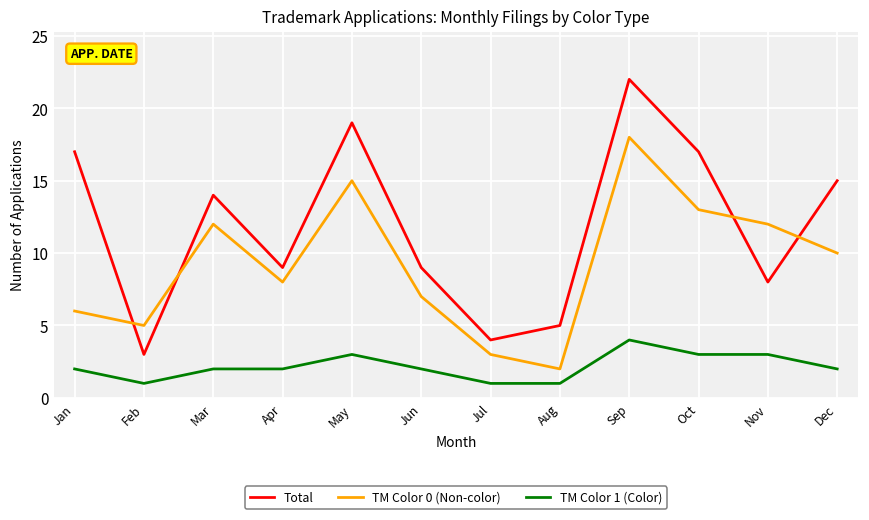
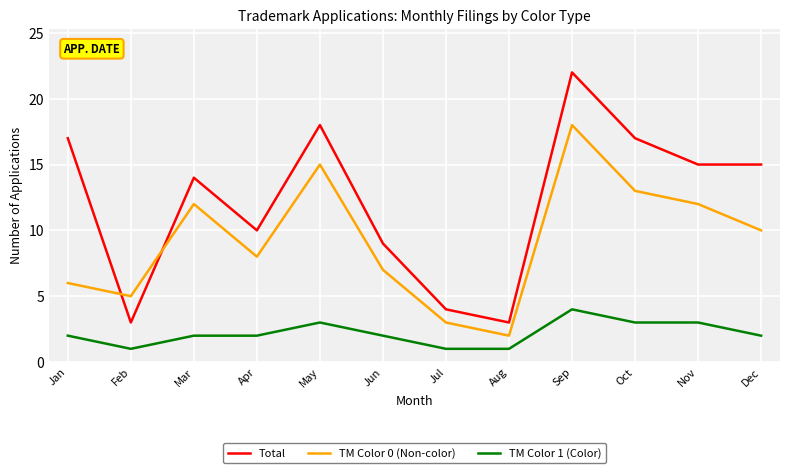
Total, Apr: 9 -> 10
Total, May: 19 -> 18
Total, Aug: 5 -> 3
Total, Nov: 8 -> 15
